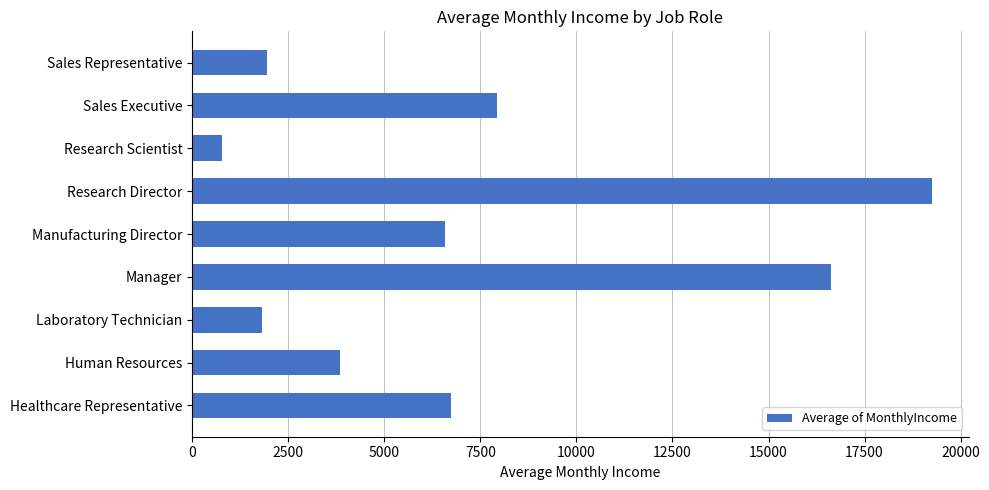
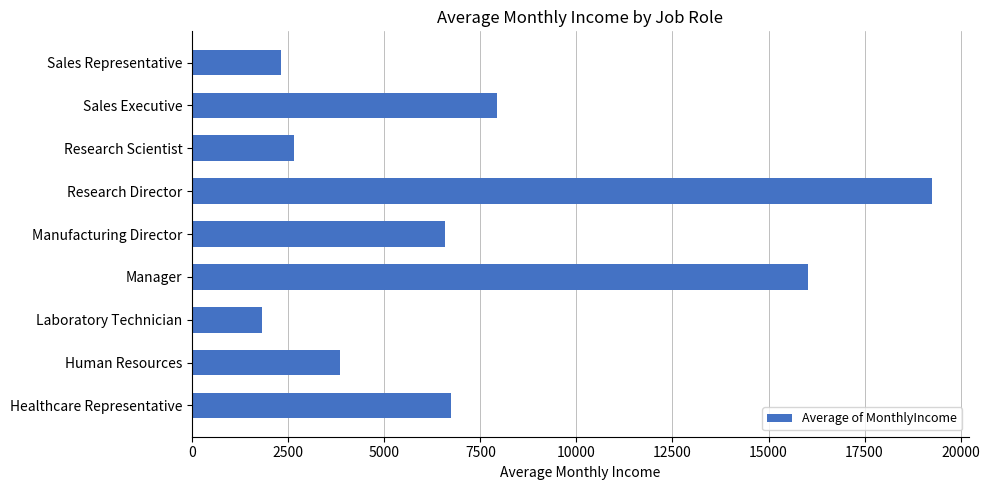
Sales Representative: 1900 -> 2300
Research Scientist: 800 -> 2600
Manager: 16600 -> 16000
